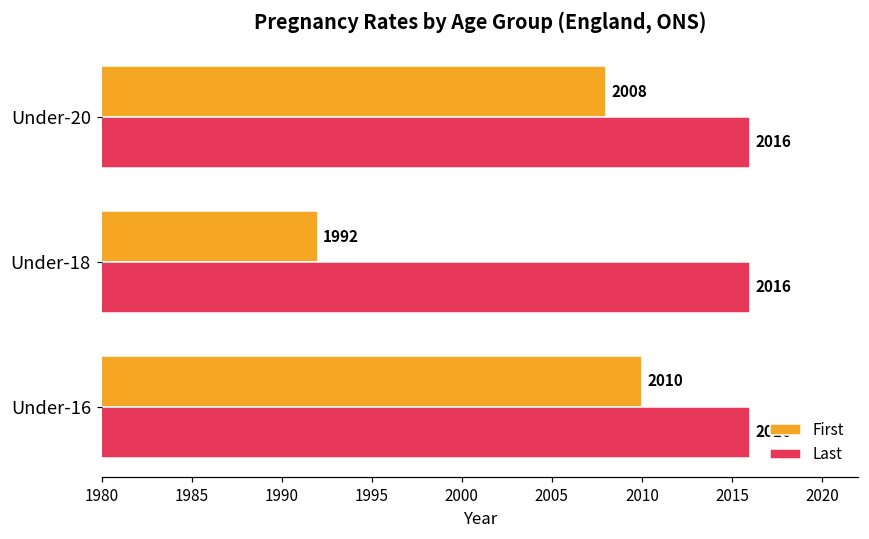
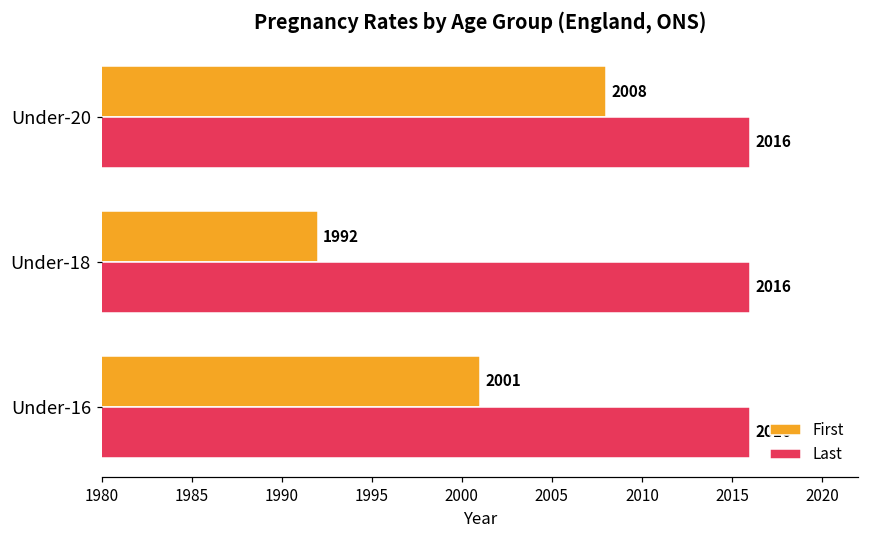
First, Under-16: 2010 -> 2001
